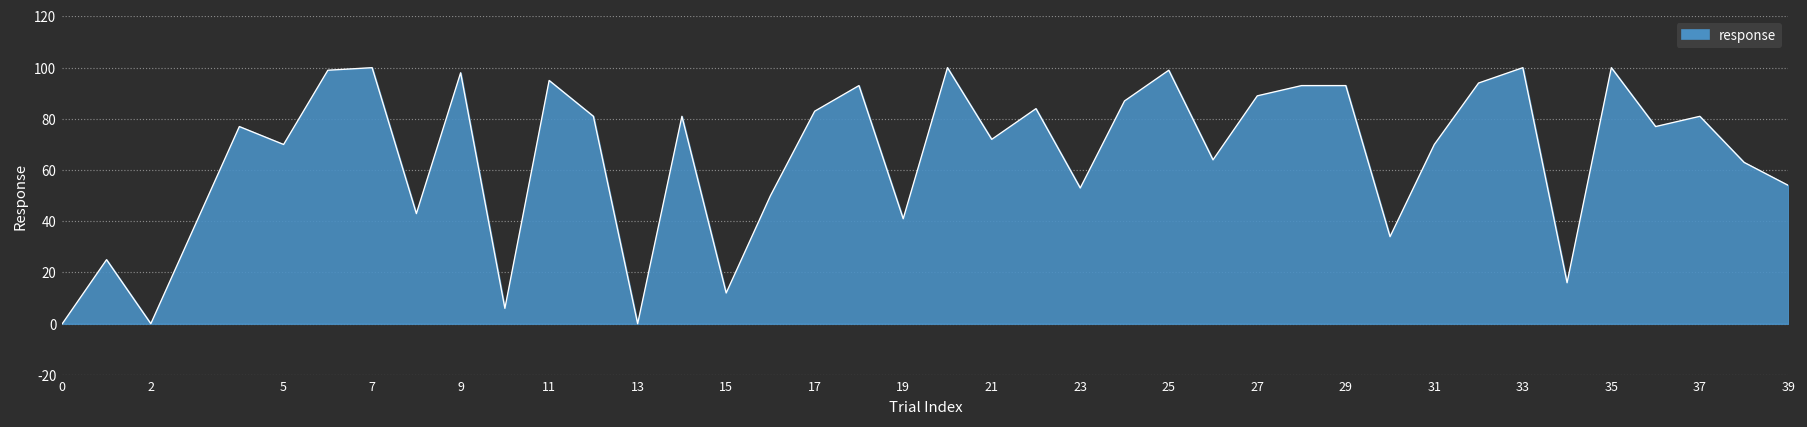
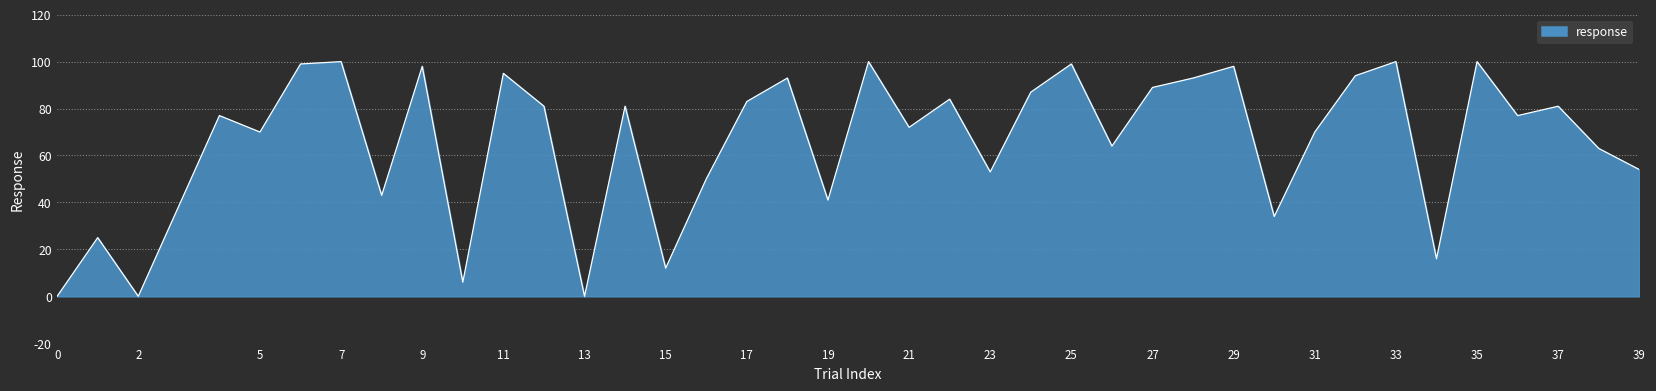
29: 93 -> 98
